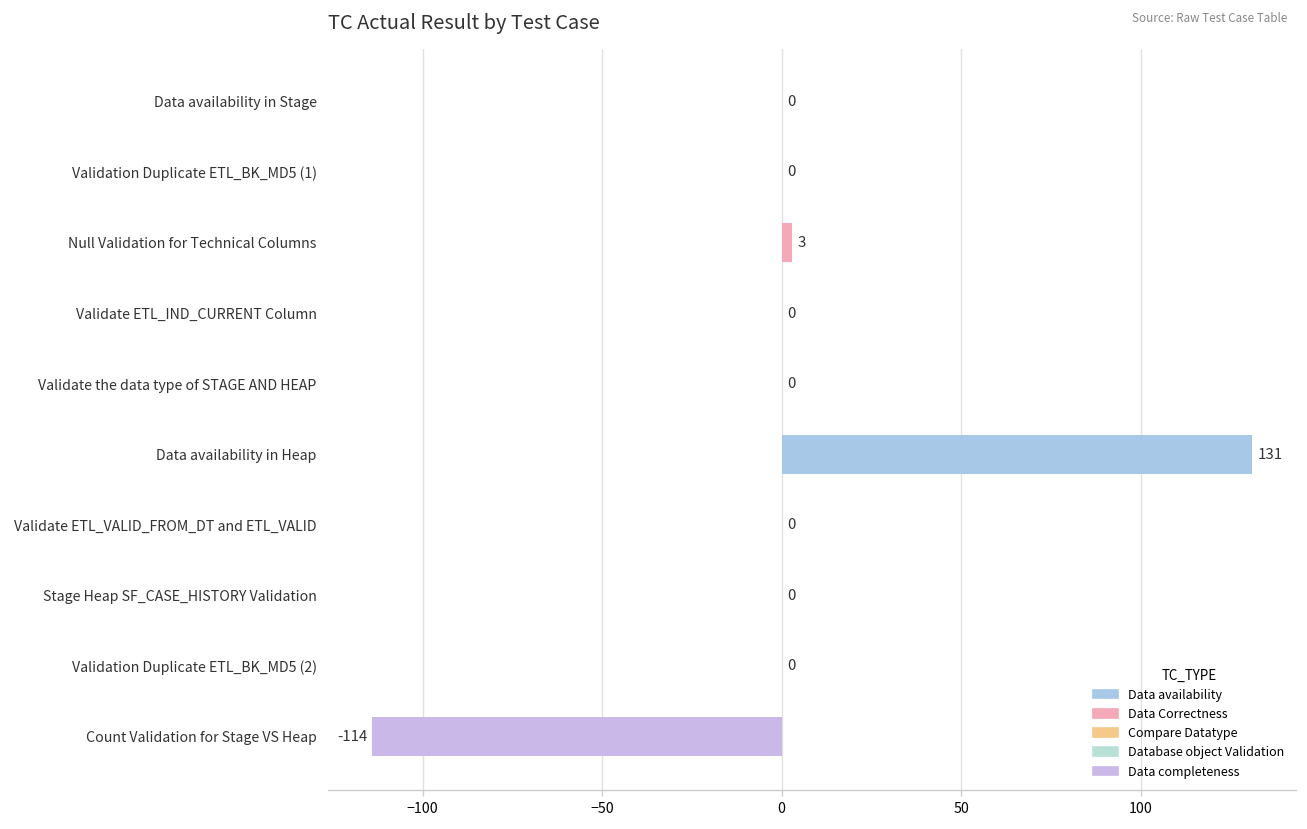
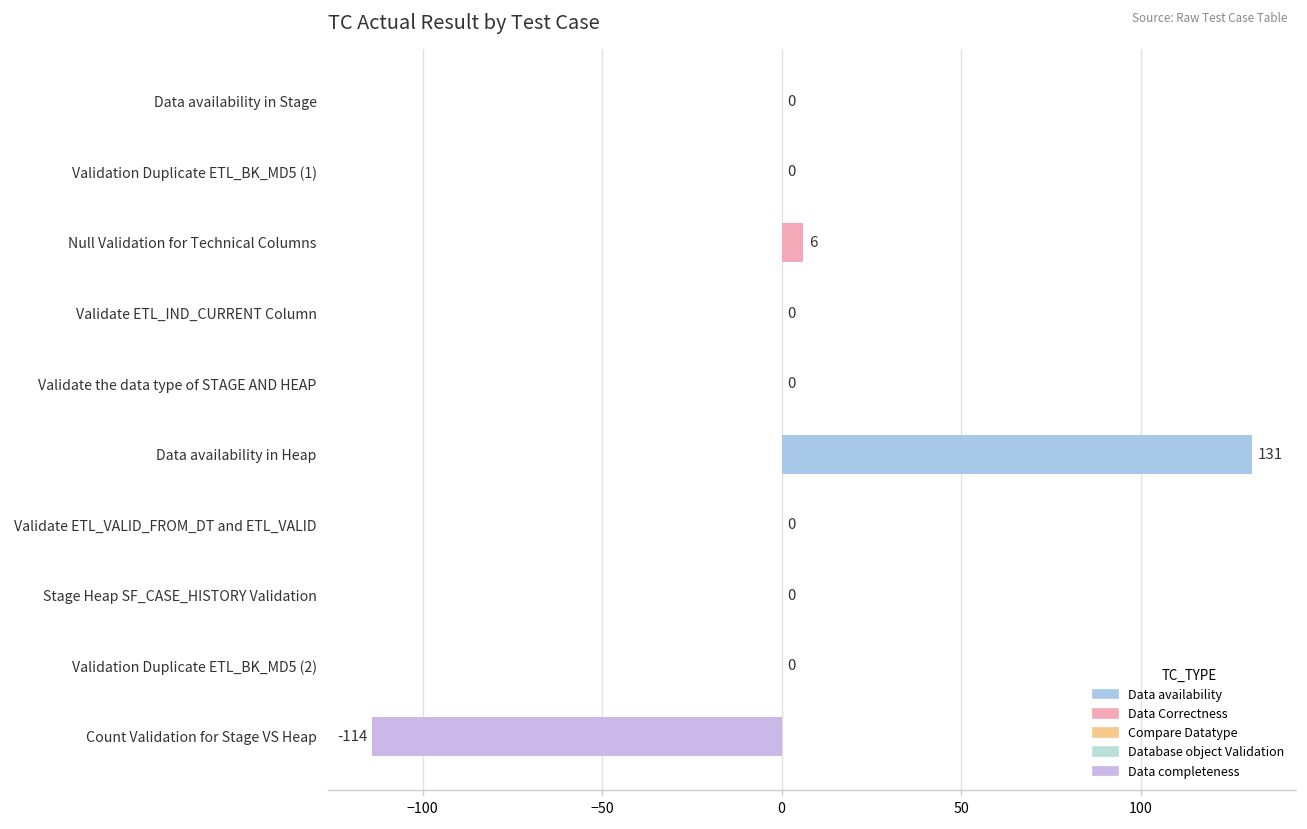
Null Validation for Technical Columns: 3 -> 6
